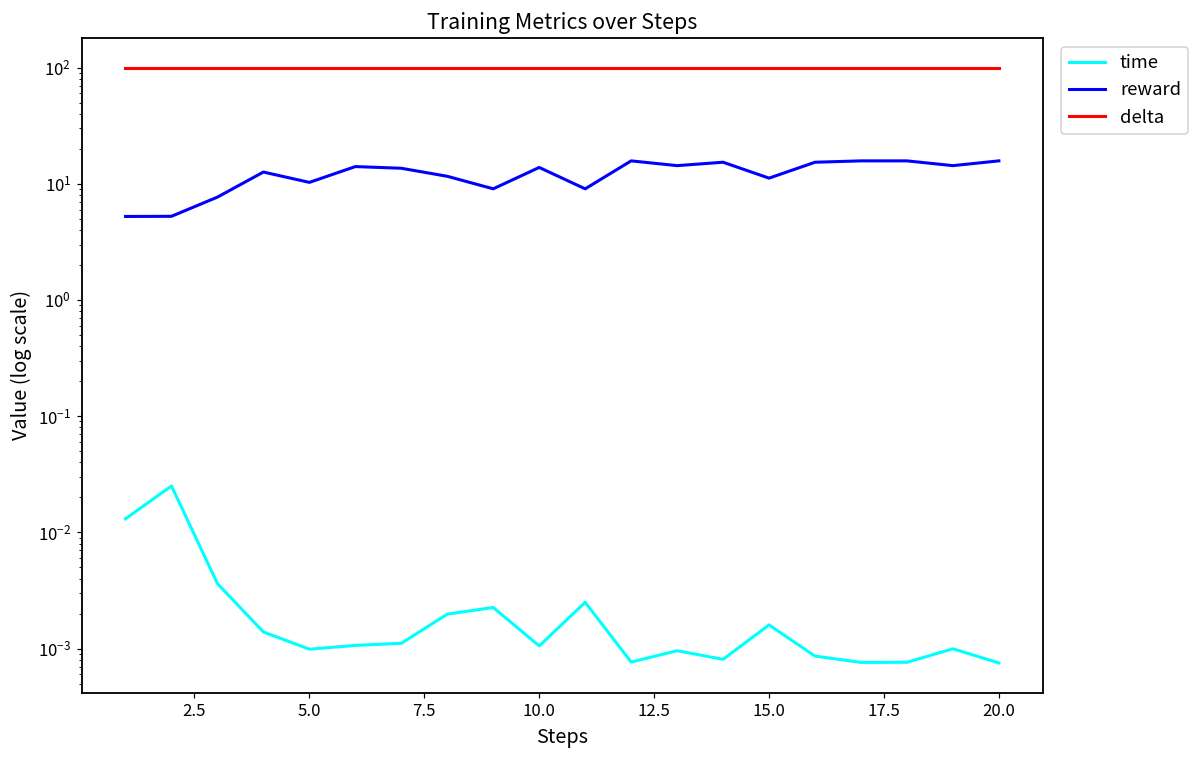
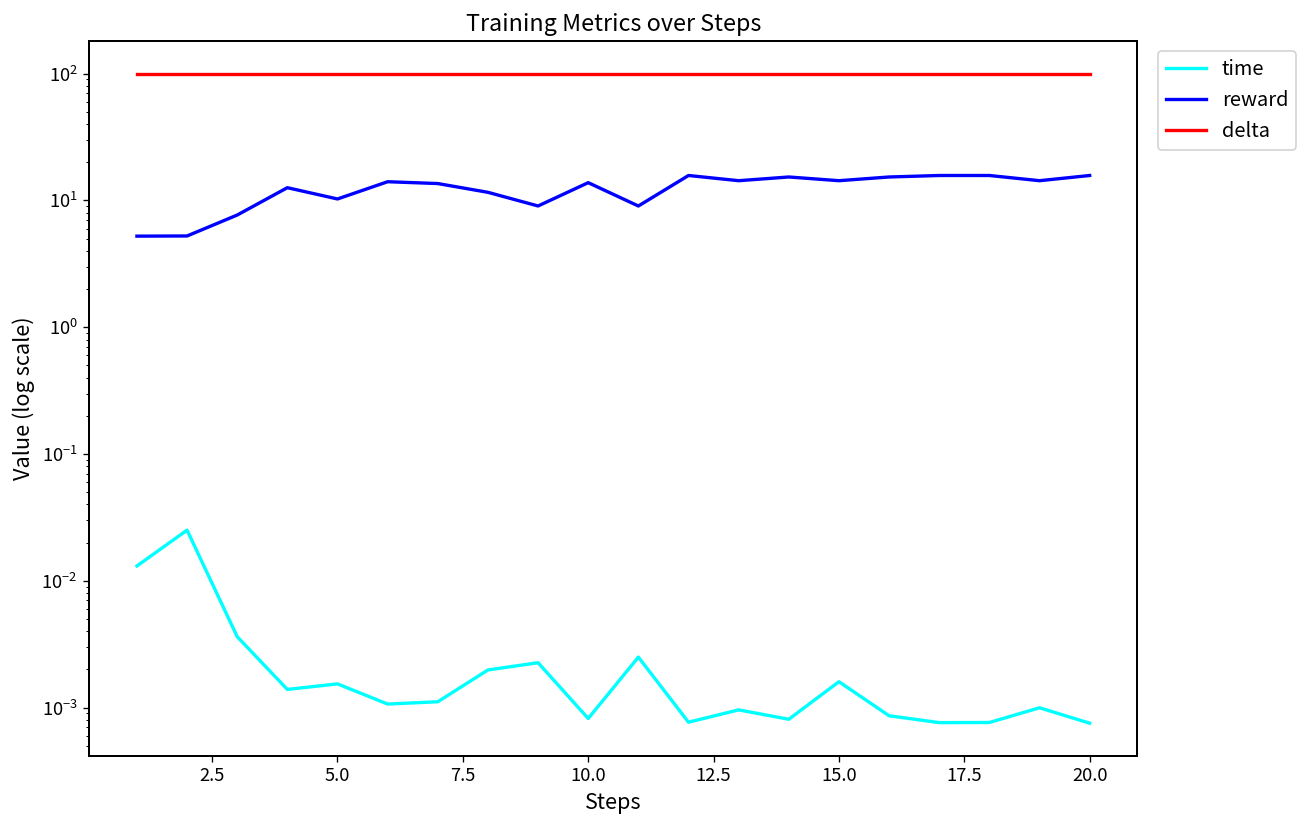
time, 5.0: 0.0010 -> 0.0015
time, 10.0: 0.0011 -> 0.0008
reward, 15.0: 11 -> 14
